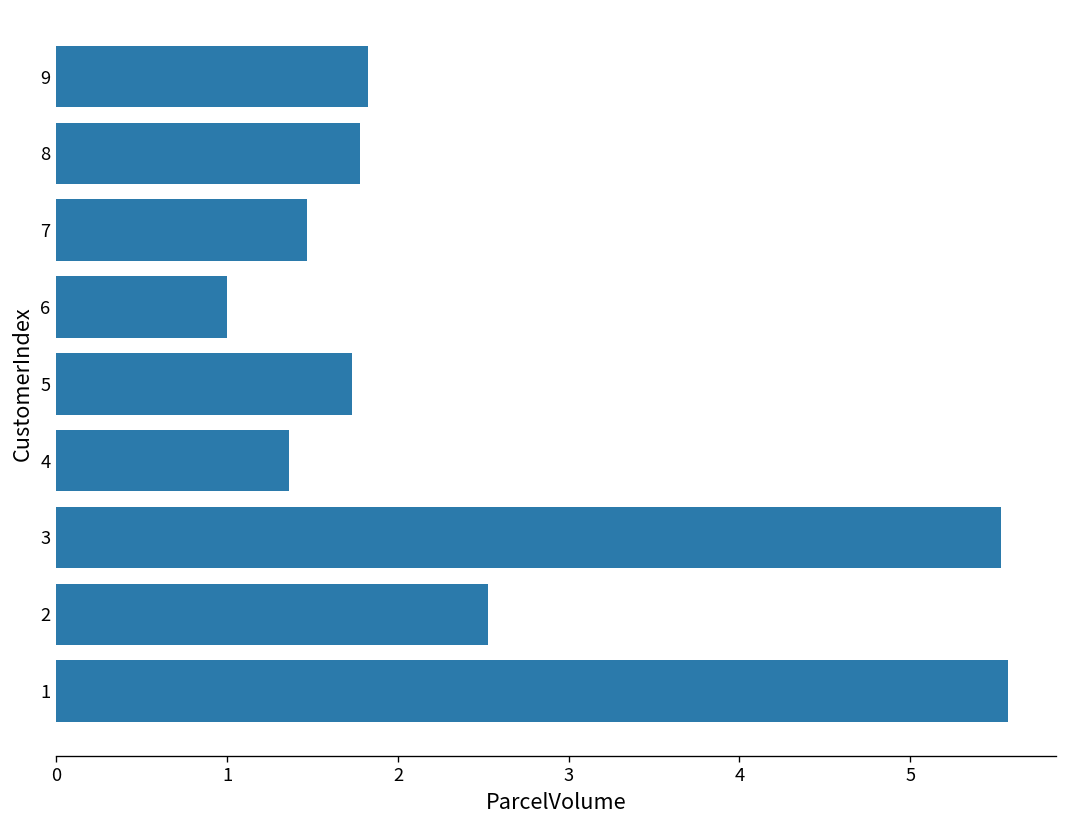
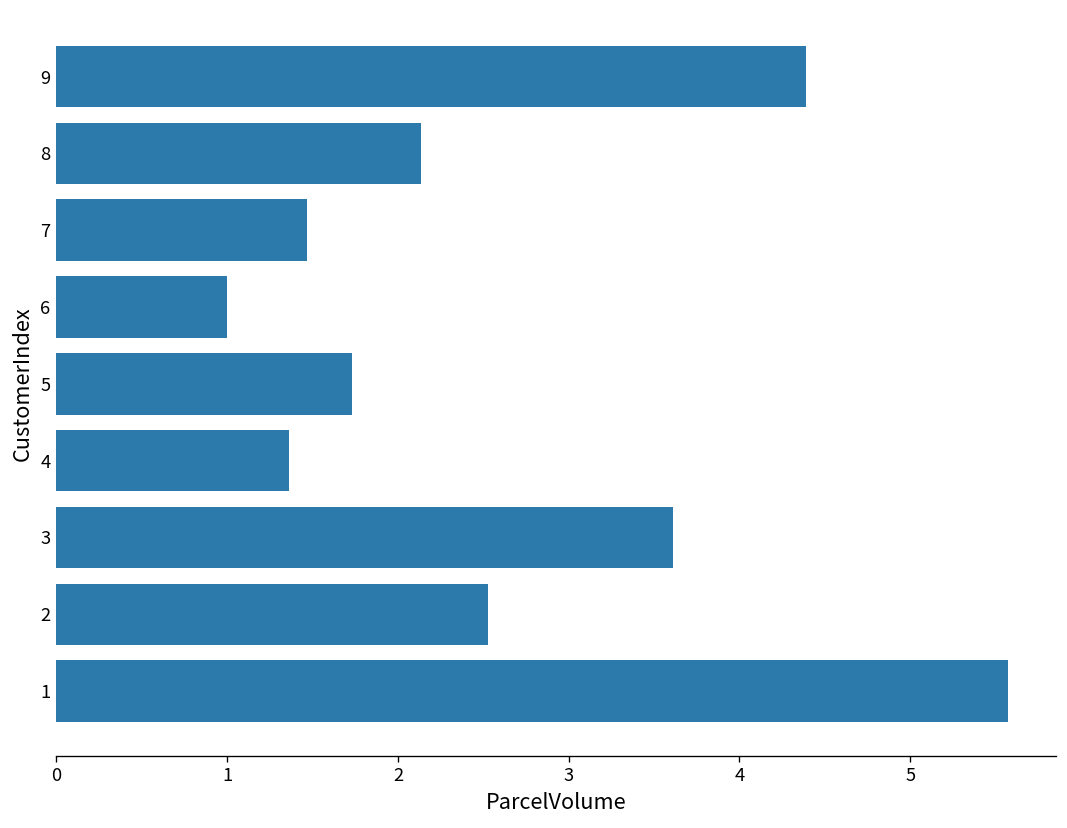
9: 1.82 -> 4.39
8: 1.78 -> 2.14
3: 5.53 -> 3.61
